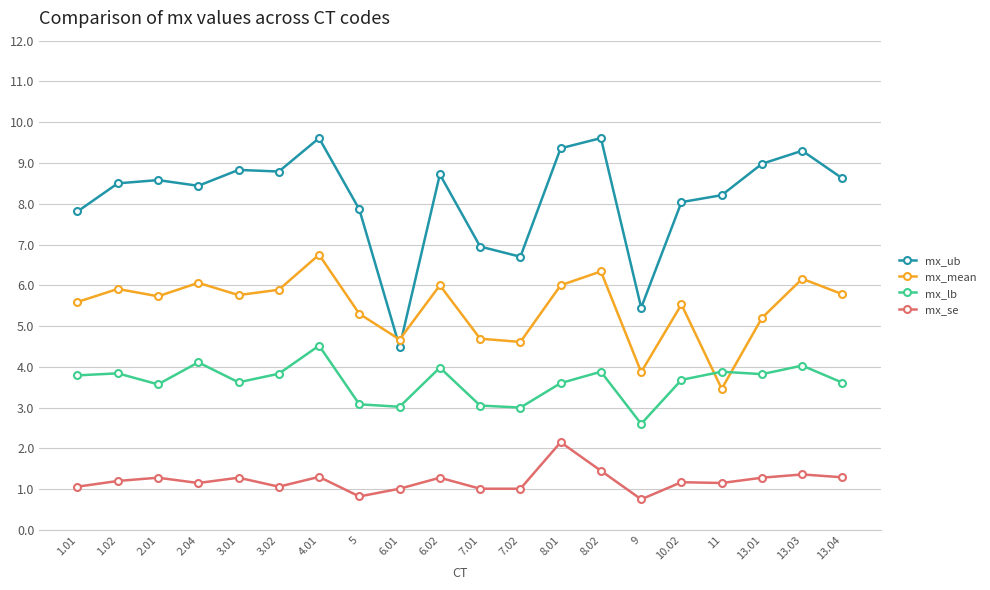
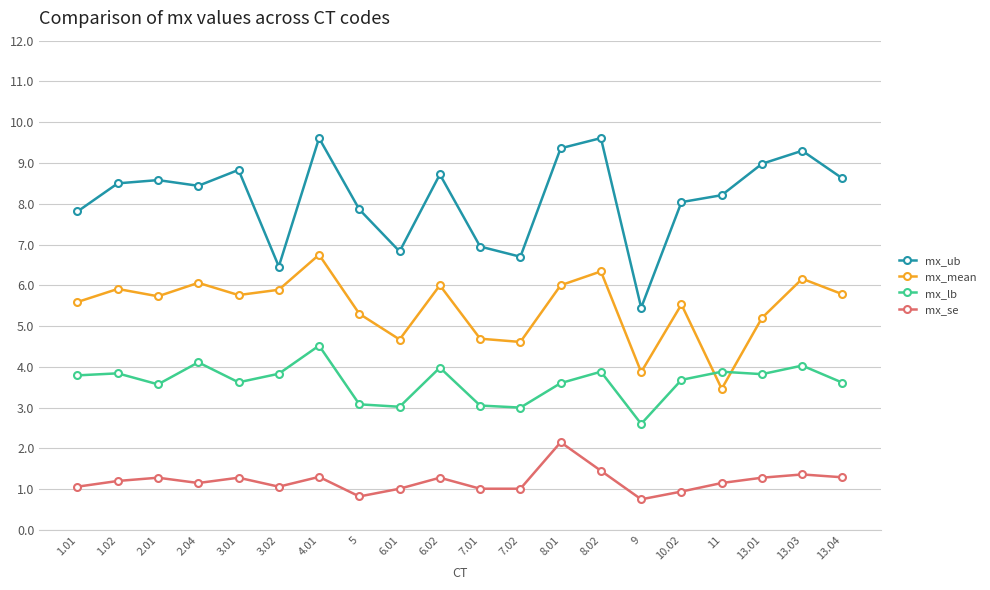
mx_ub, 3.02: 8.8 -> 6.5
mx_ub, 6.01: 4.5 -> 6.8
mx_se, 10.02: 1.2 -> 0.9
